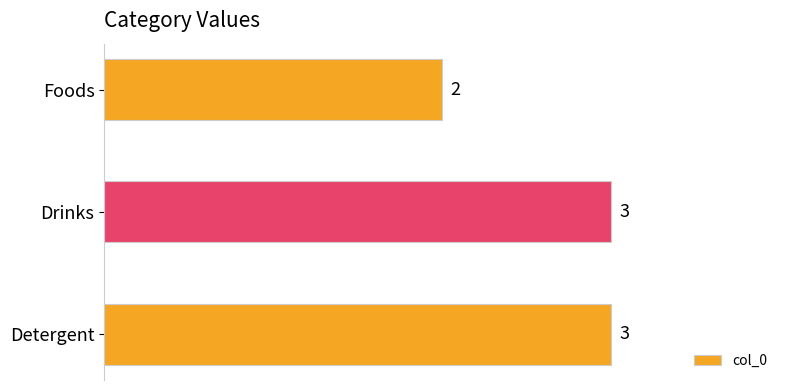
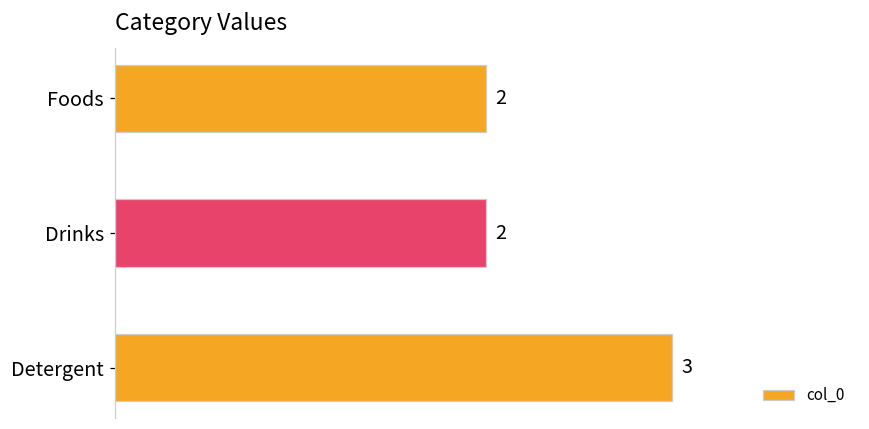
Drinks: 3 -> 2
